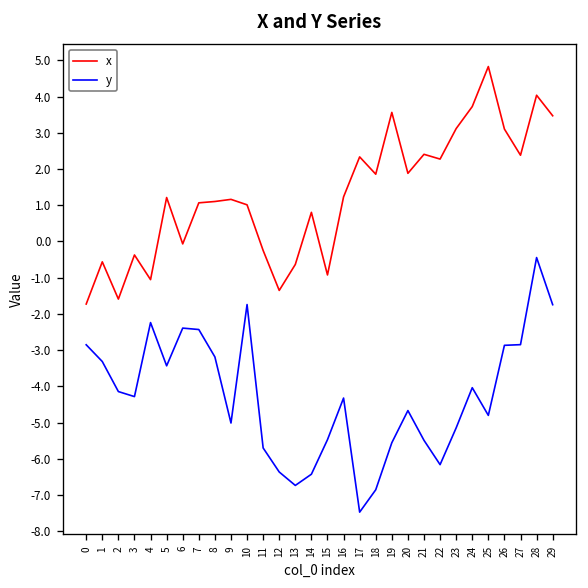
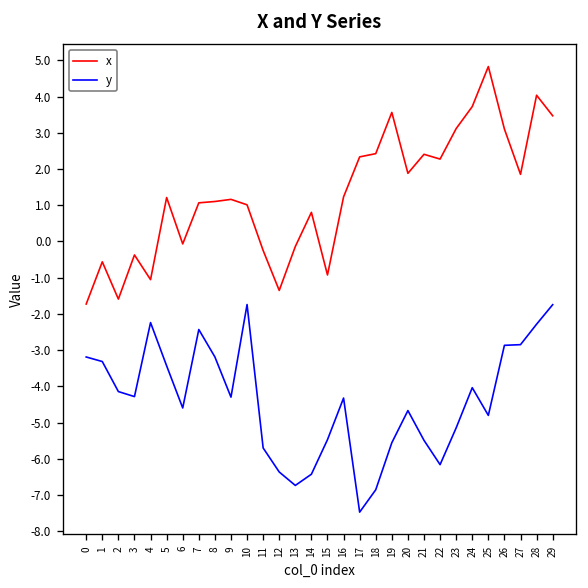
y, 0: -2.9 -> -3.2
y, 6: -2.4 -> -4.6
y, 9: -5.0 -> -4.3
x, 13: -0.6 -> -0.1
x, 18: 1.9 -> 2.4
x, 27: 2.4 -> 1.9
y, 28: -0.4 -> -2.3
